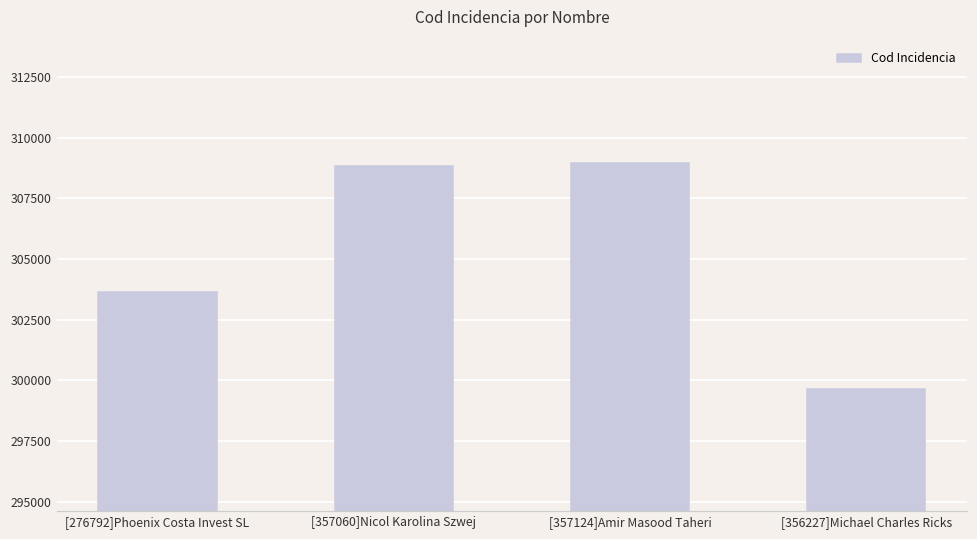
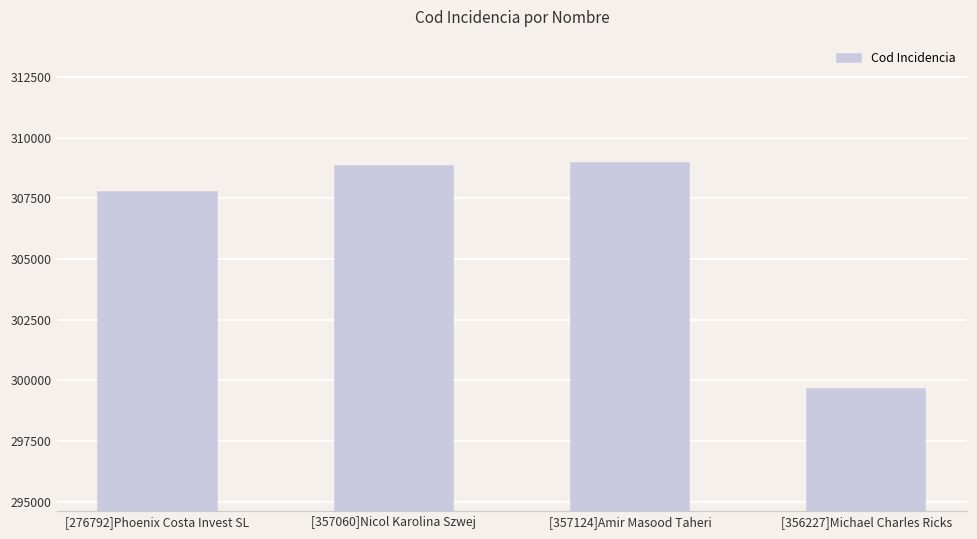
[276792]Phoenix Costa Invest SL: 303600 -> 307800
